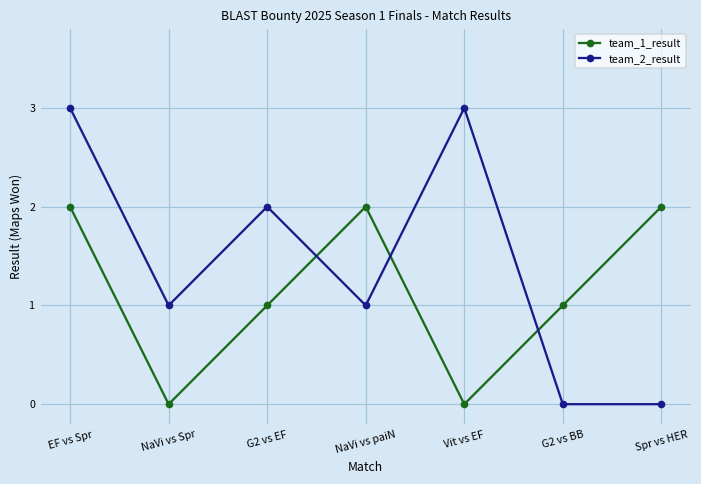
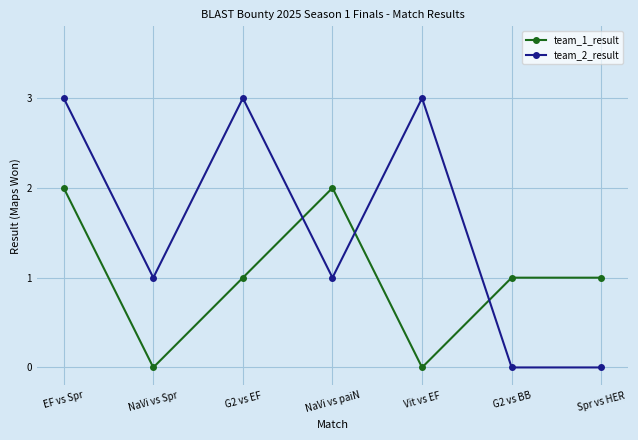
team_2_result, G2 vs EF: 2 -> 3
team_1_result, Spr vs HER: 2 -> 1
